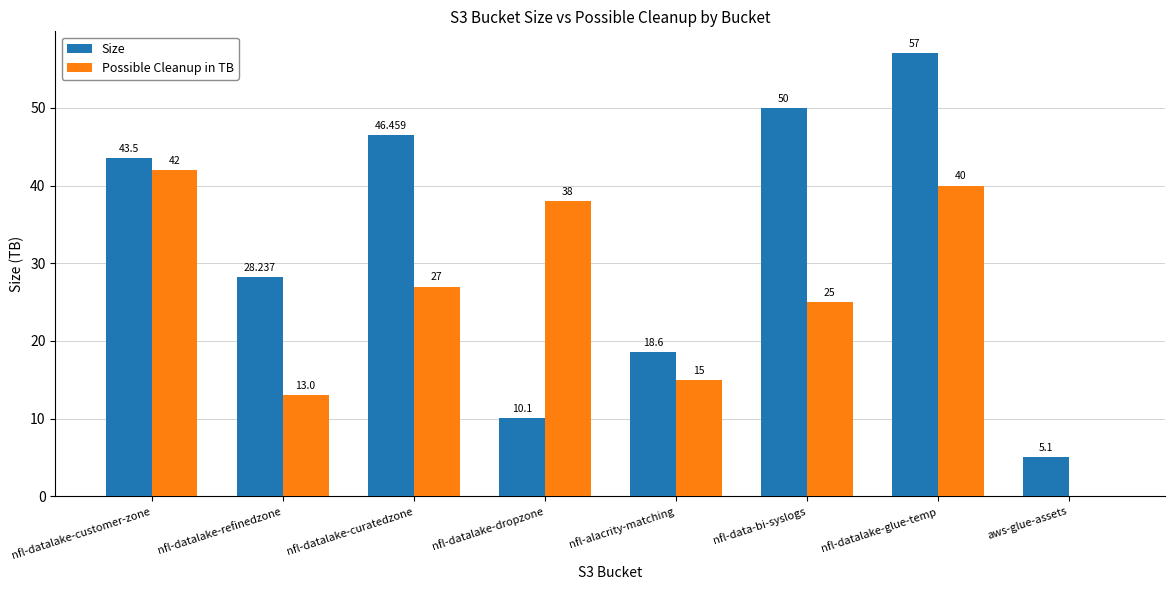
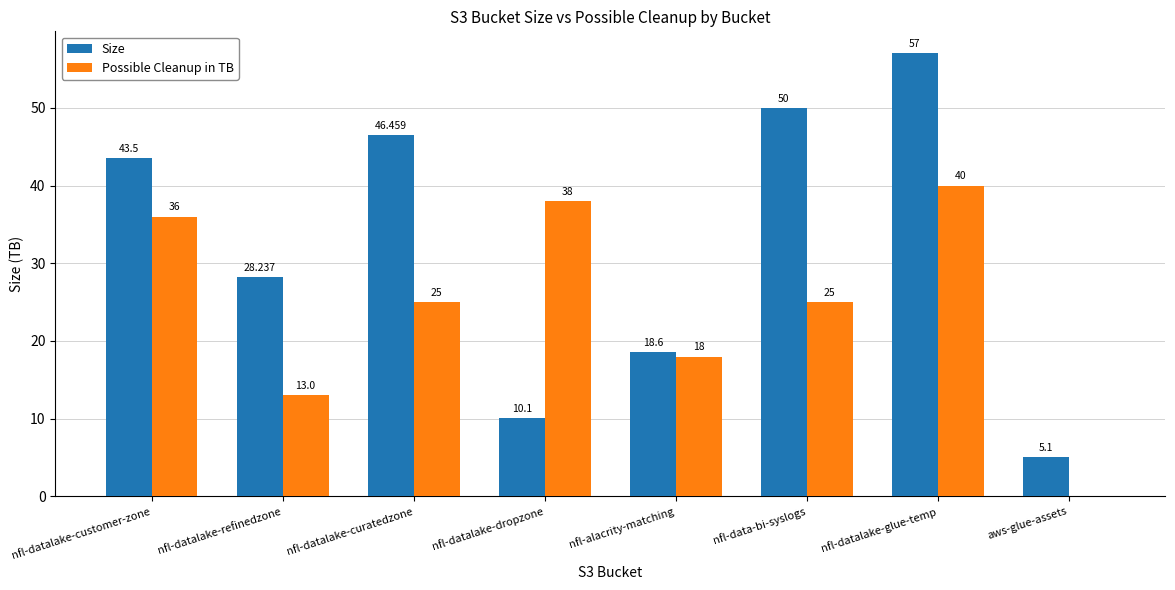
Possible Cleanup in TB, nfl-datalake-customer-zone: 42 -> 36
Possible Cleanup in TB, nfl-datalake-curatedzone: 27 -> 25
Possible Cleanup in TB, nfl-alacrity-matching: 15 -> 18
